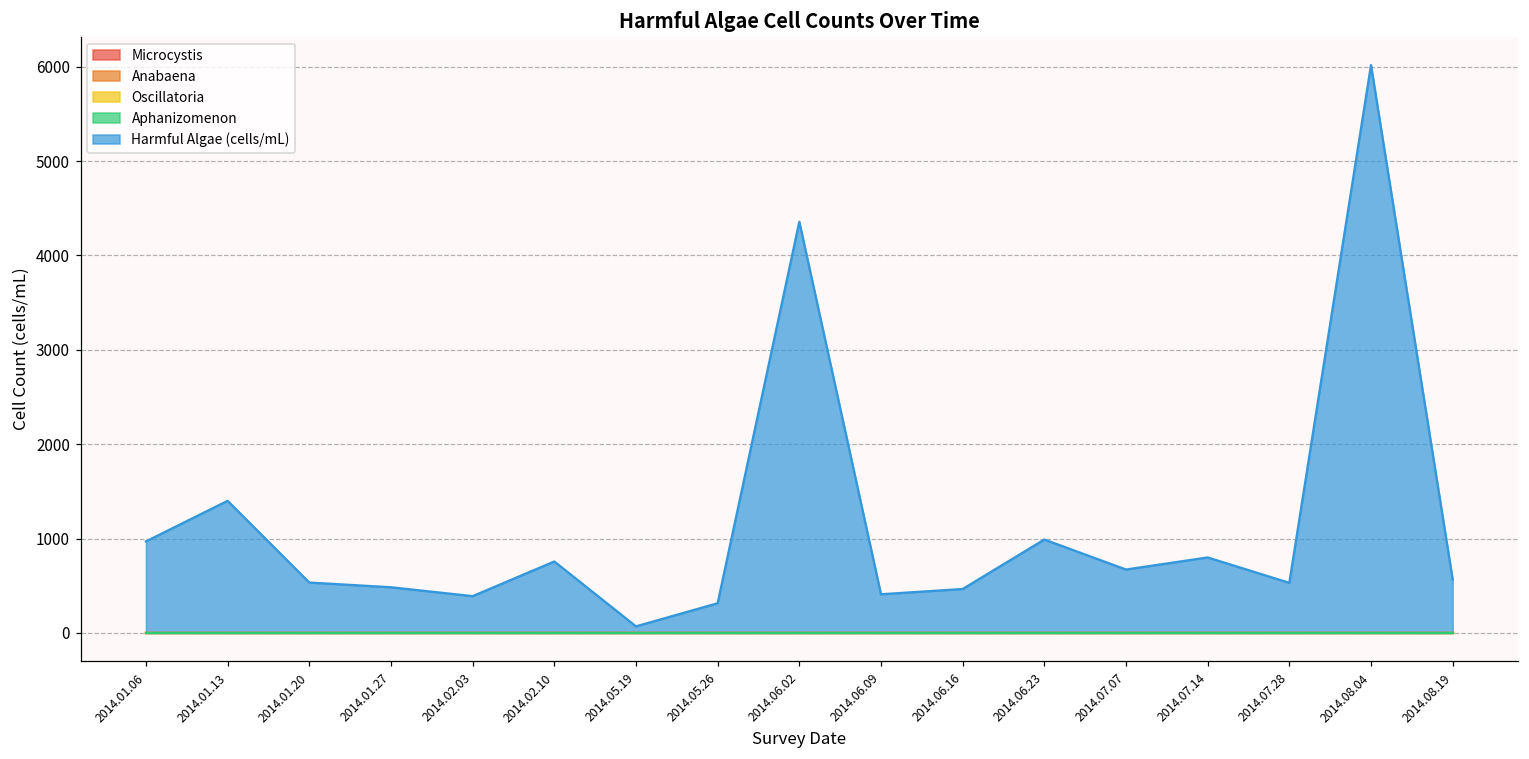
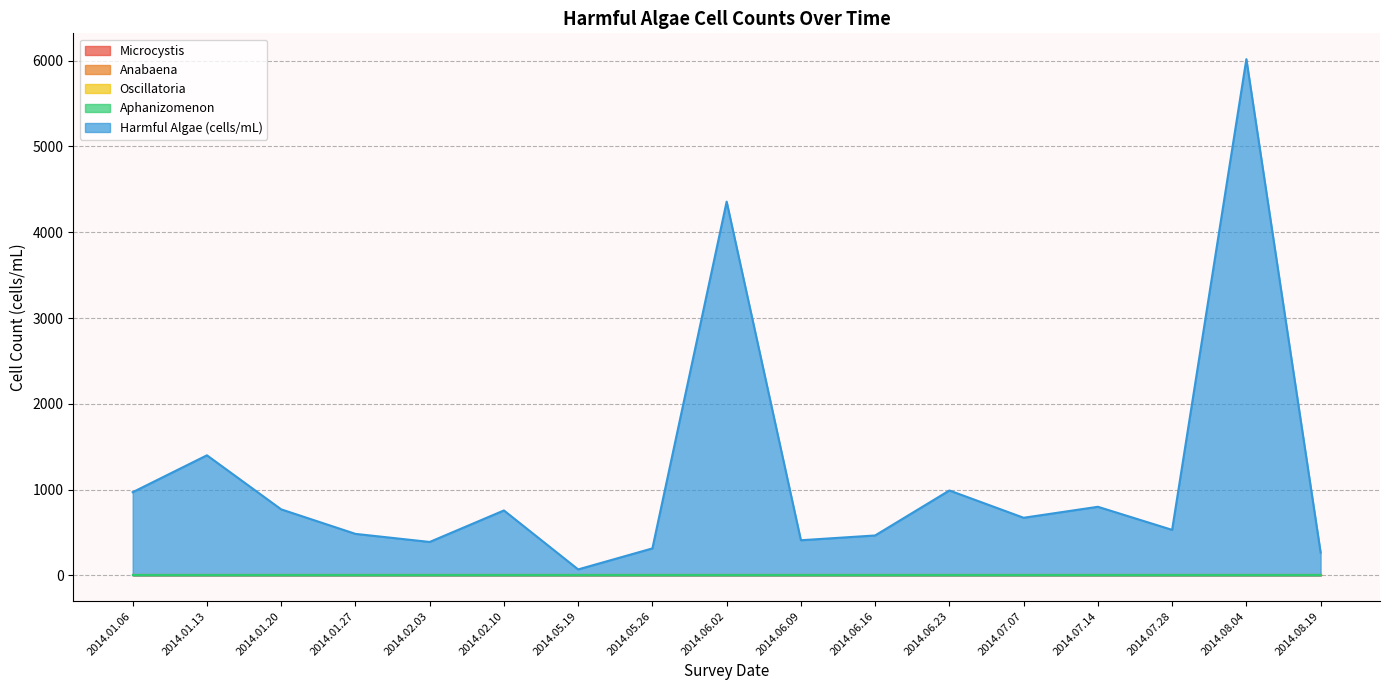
Harmful Algae (cells/mL), 2014.01.20: 500 -> 800
Harmful Algae (cells/mL), 2014.08.19: 600 -> 300
